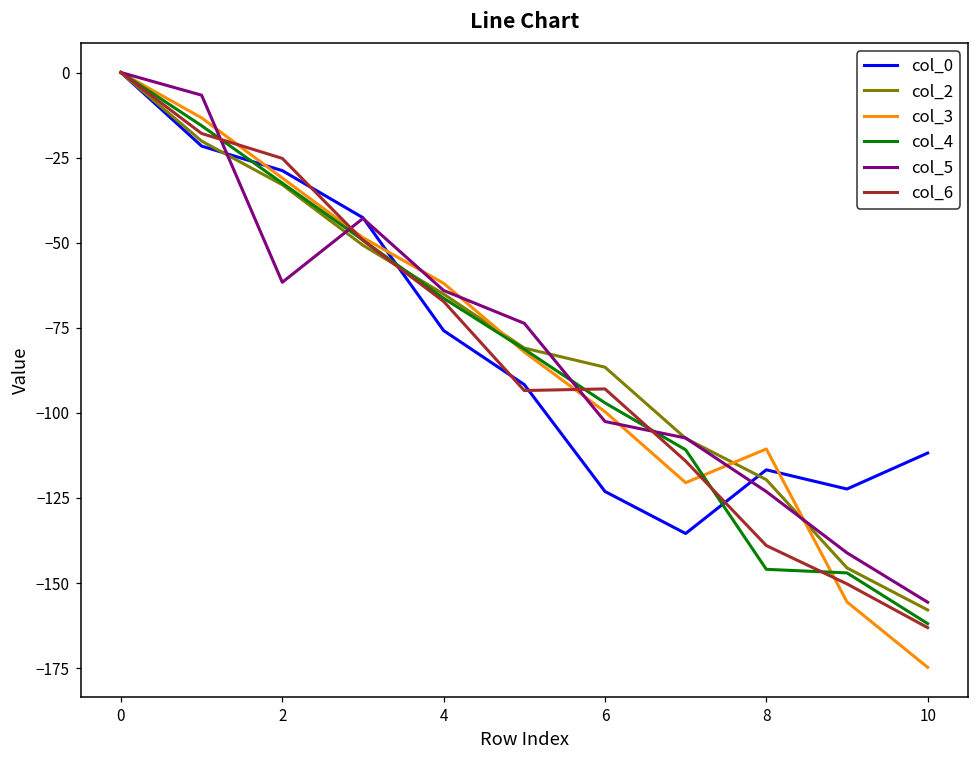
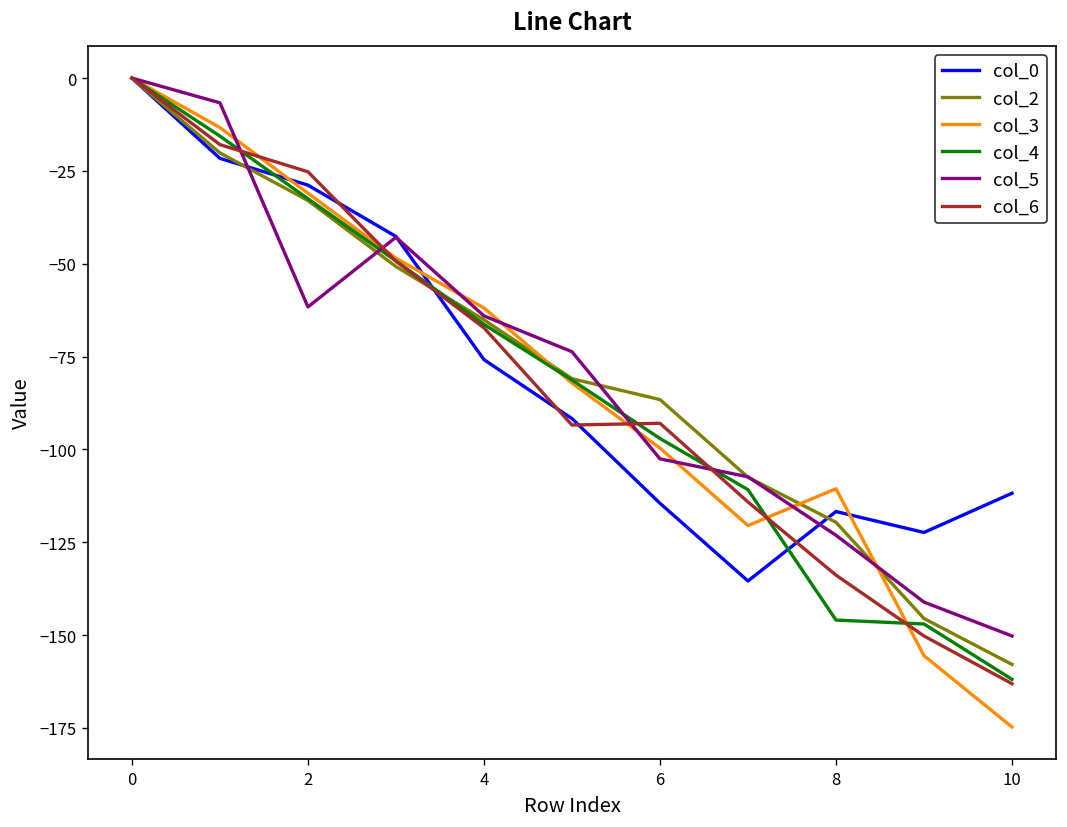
col_0, 6: -123 -> -115
col_6, 8: -139 -> -134
col_5, 10: -156 -> -150
